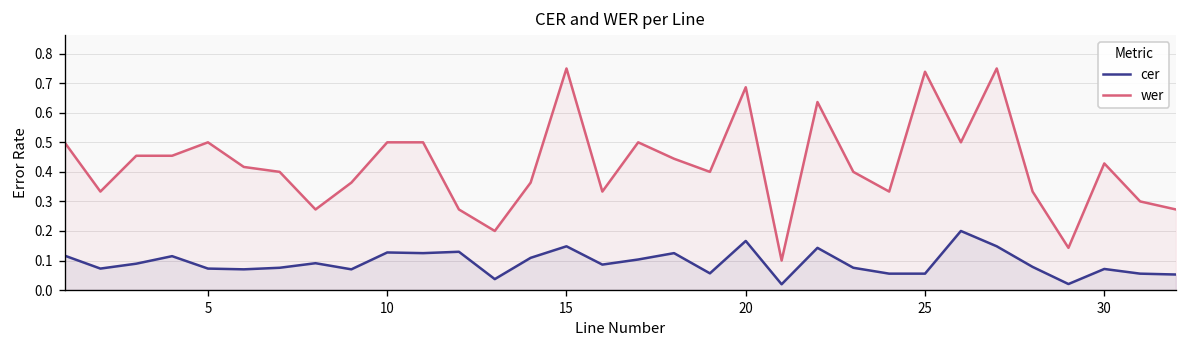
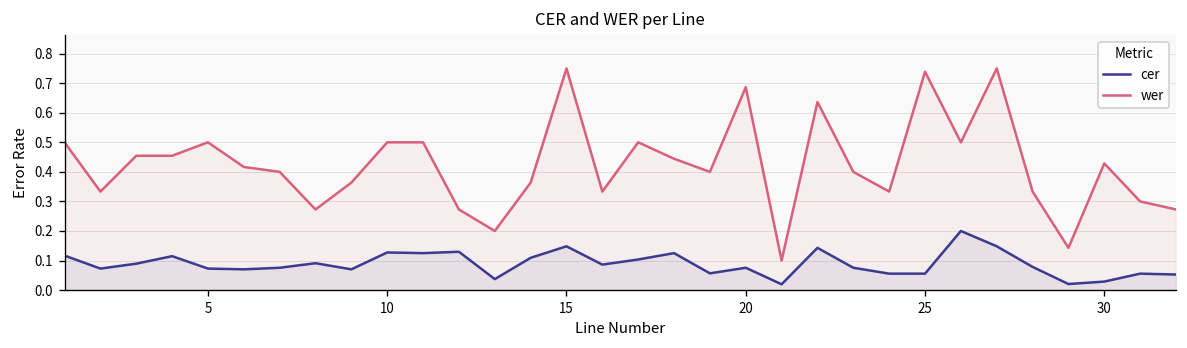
cer, 20: 0.17 -> 0.08
cer, 30: 0.07 -> 0.03
